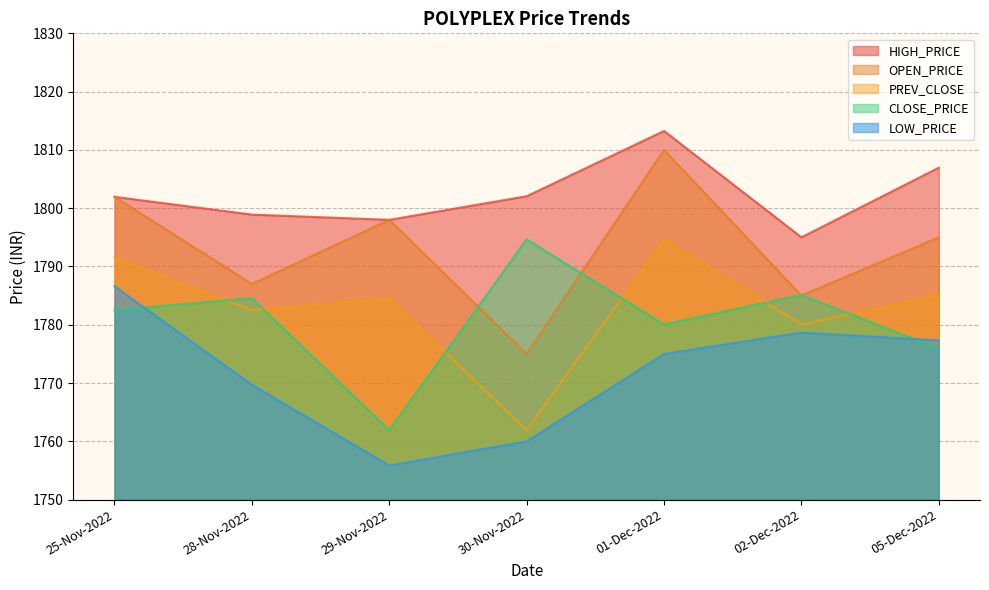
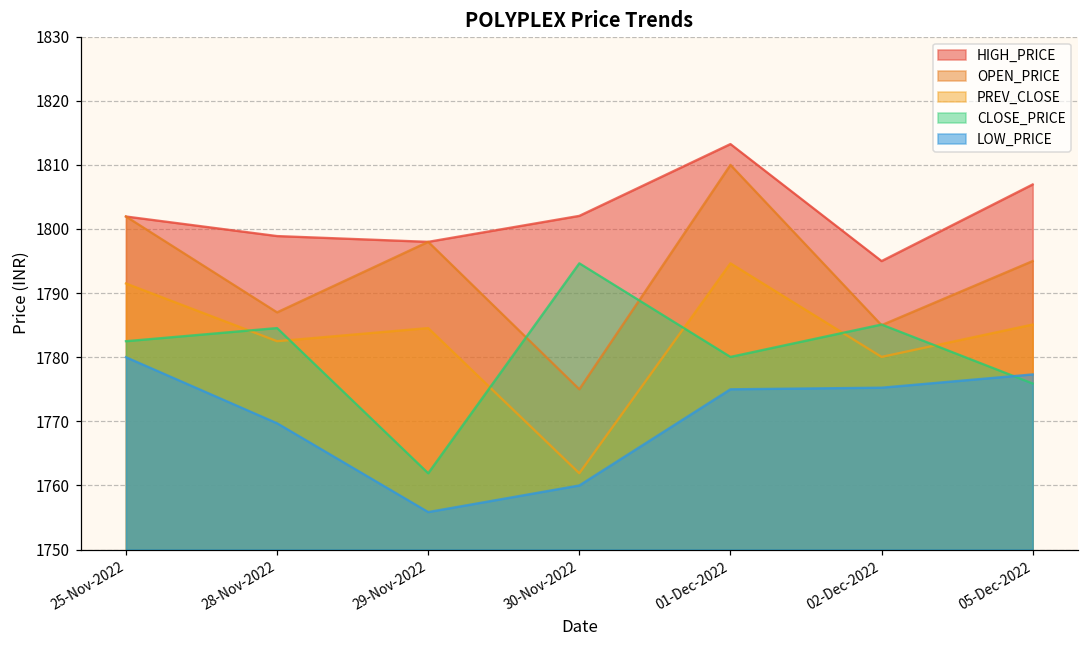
LOW_PRICE, 25-Nov-2022: 1787 -> 1780
LOW_PRICE, 02-Dec-2022: 1779 -> 1775
